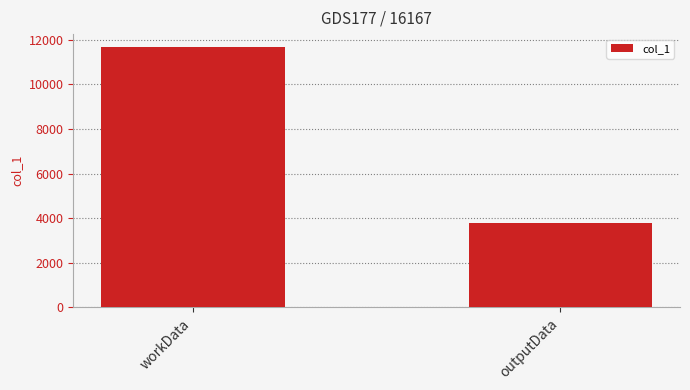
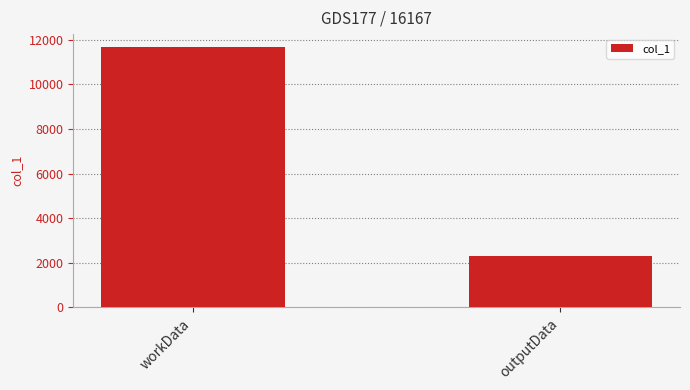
outputData: 3800 -> 2300
